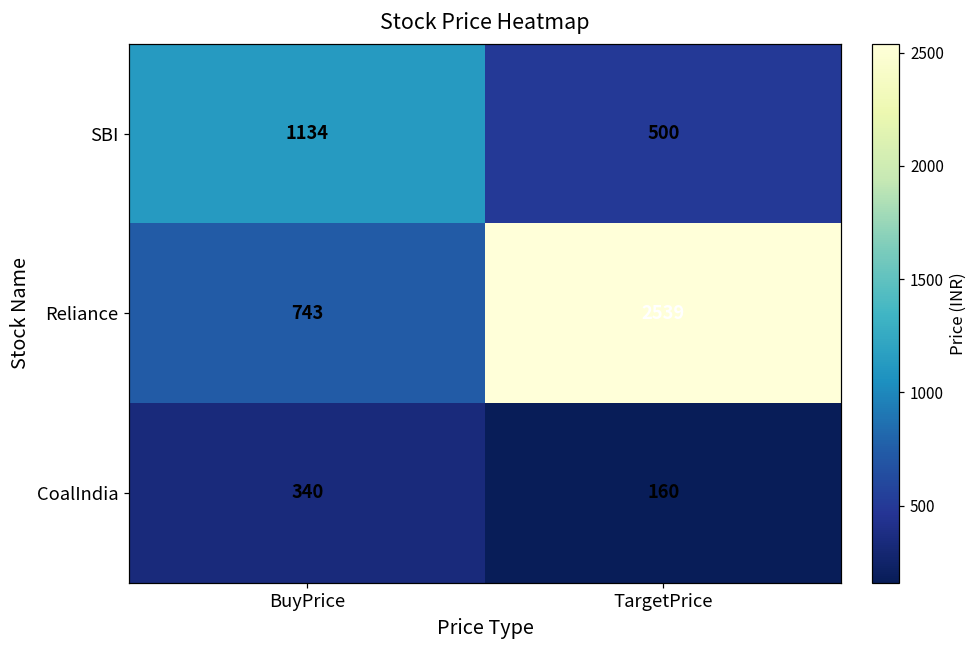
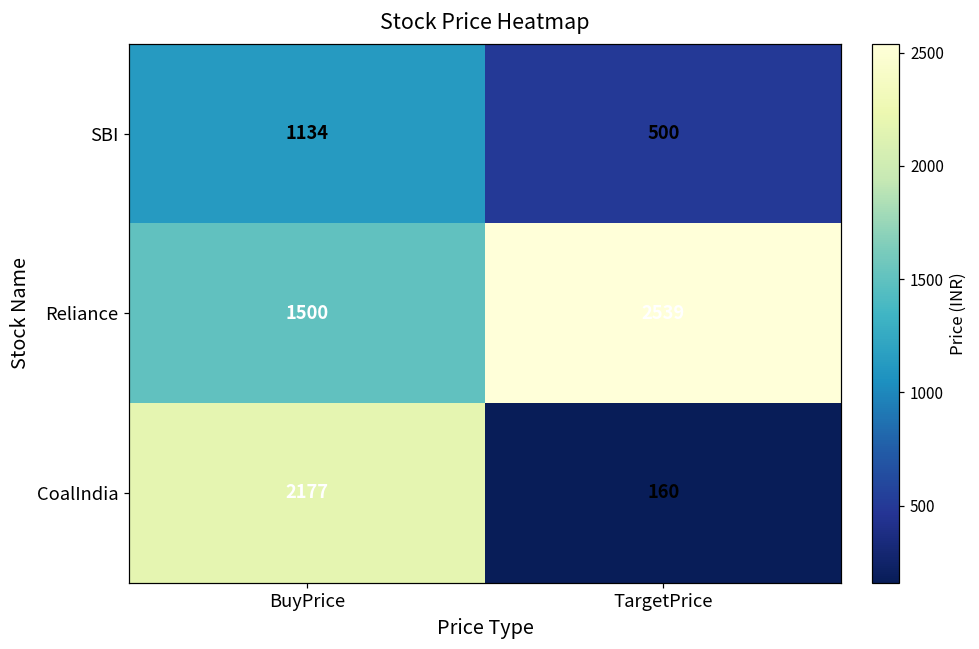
Reliance, BuyPrice: 743 -> 1500
CoalIndia, BuyPrice: 340 -> 2177
